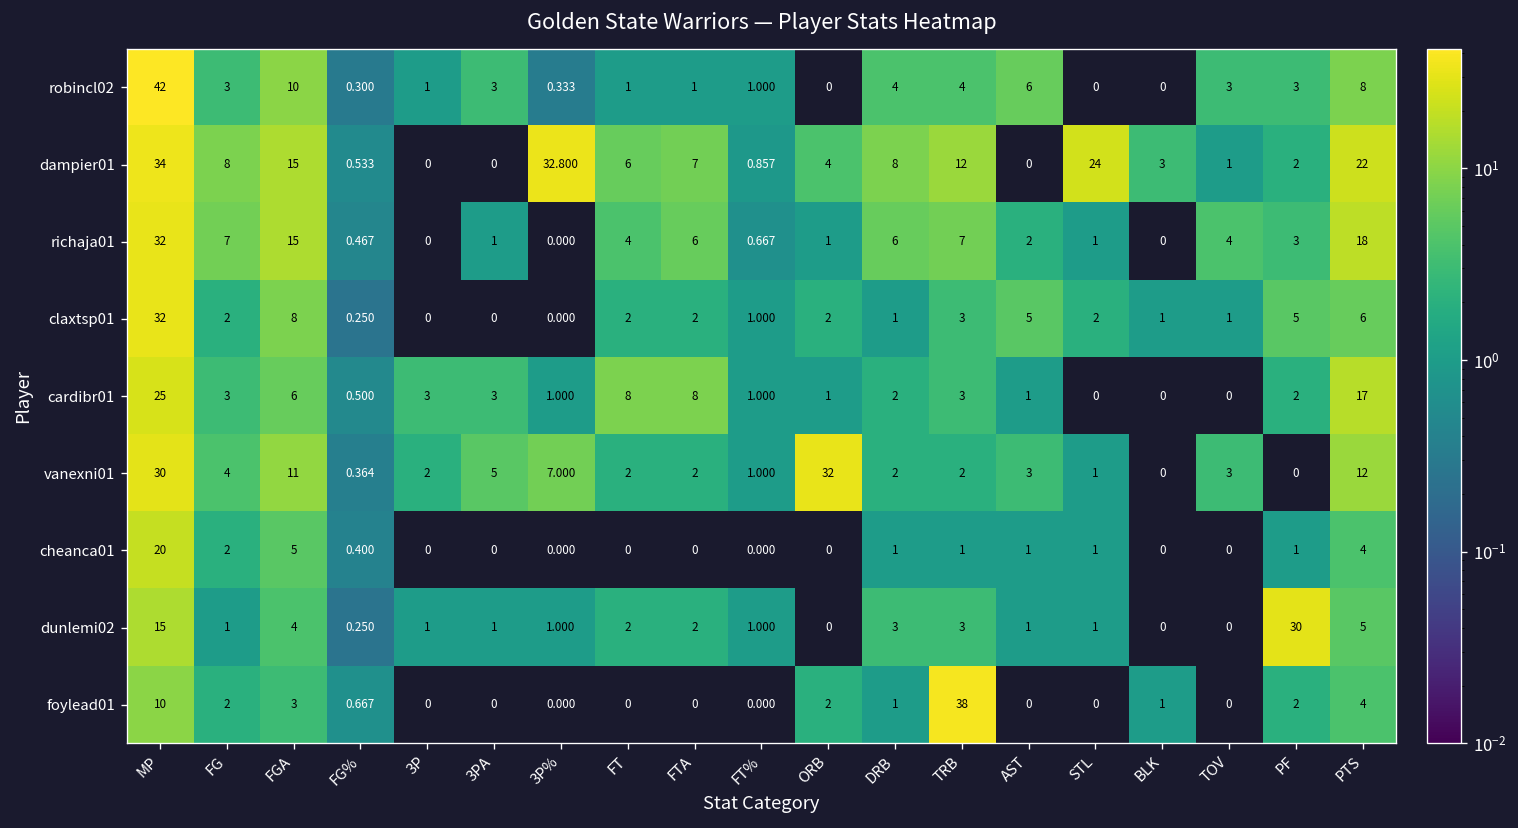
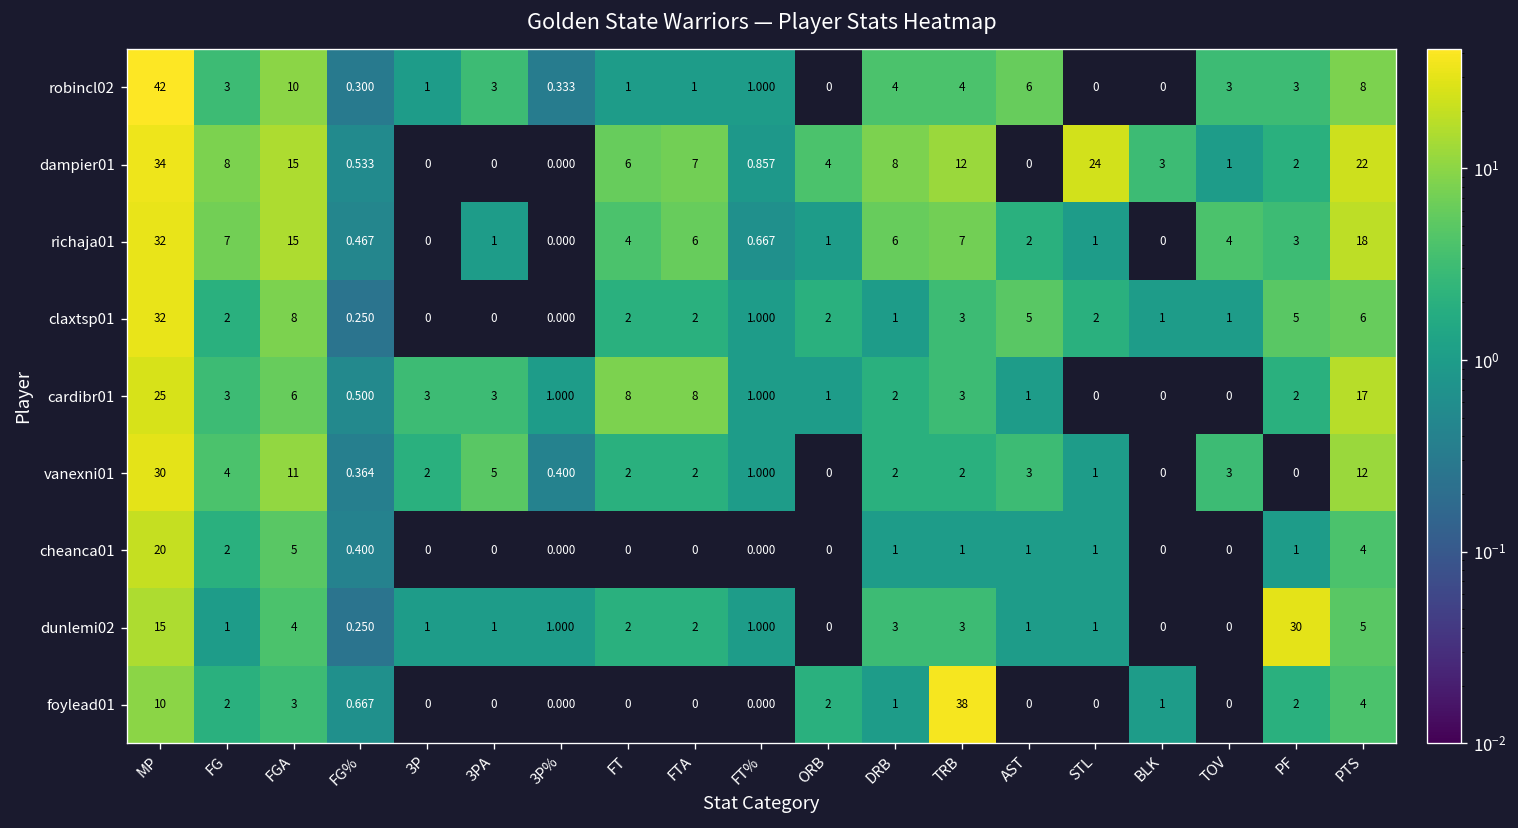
dampier01, 3P%: 32.800 -> 0.000
vanexni01, 3P%: 7.000 -> 0.400
vanexni01, ORB: 32 -> 0
